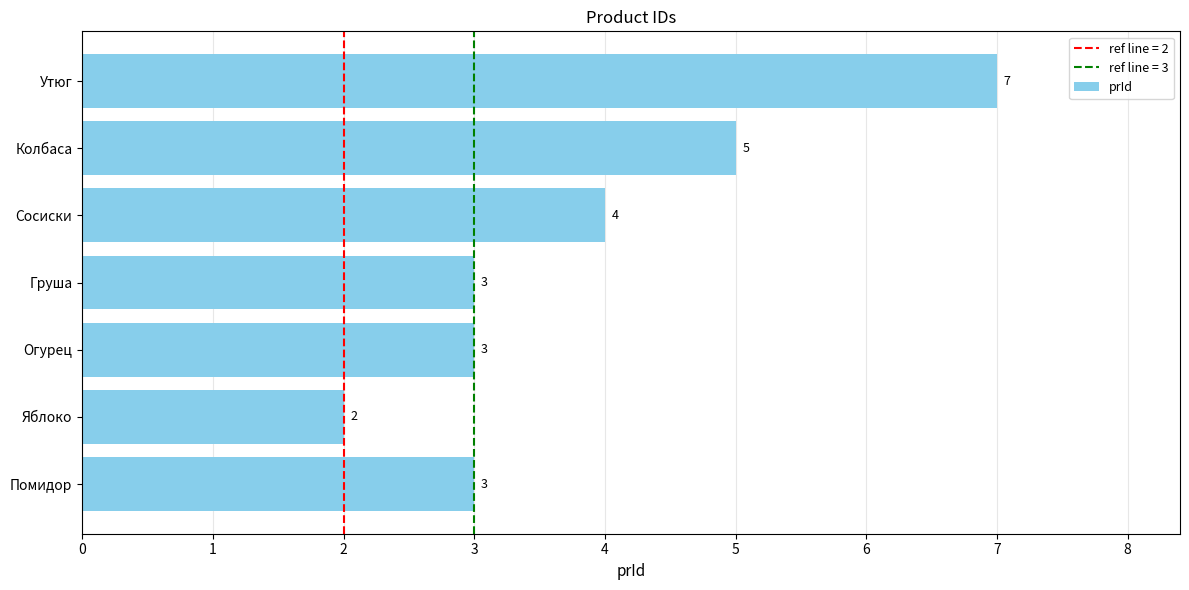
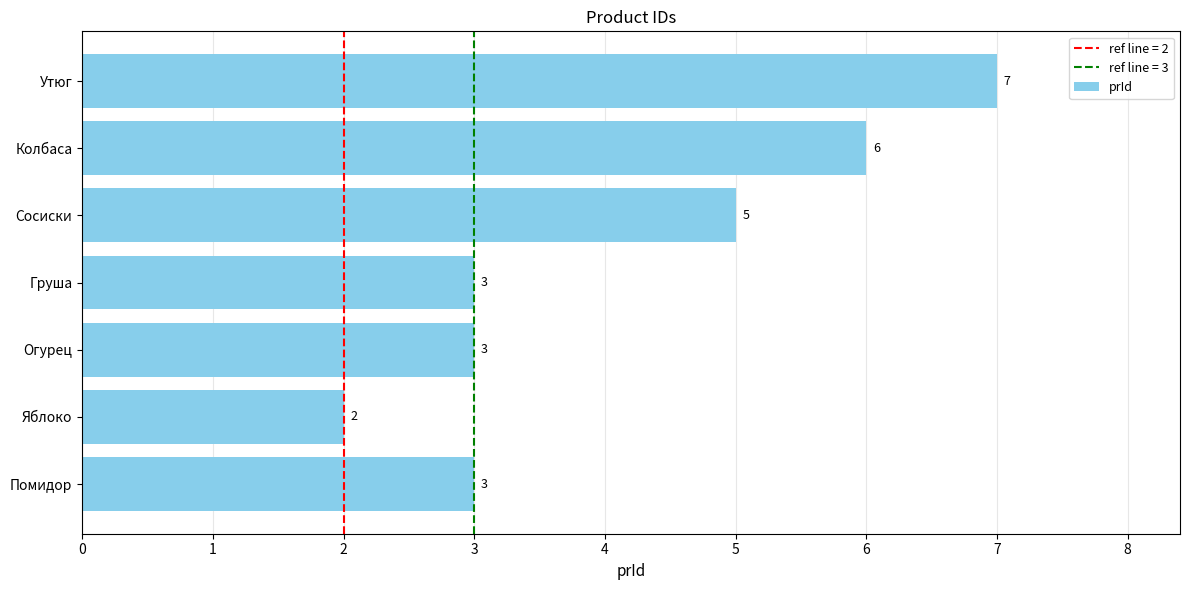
Колбаса: 5 -> 6
Сосиски: 4 -> 5
